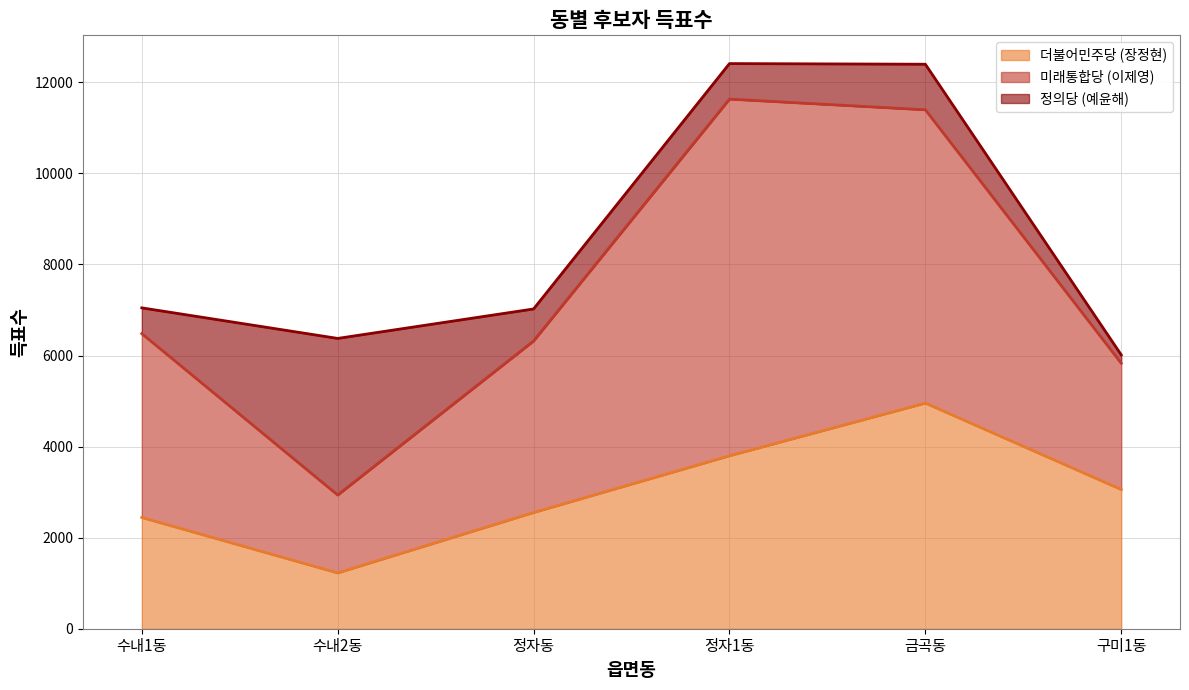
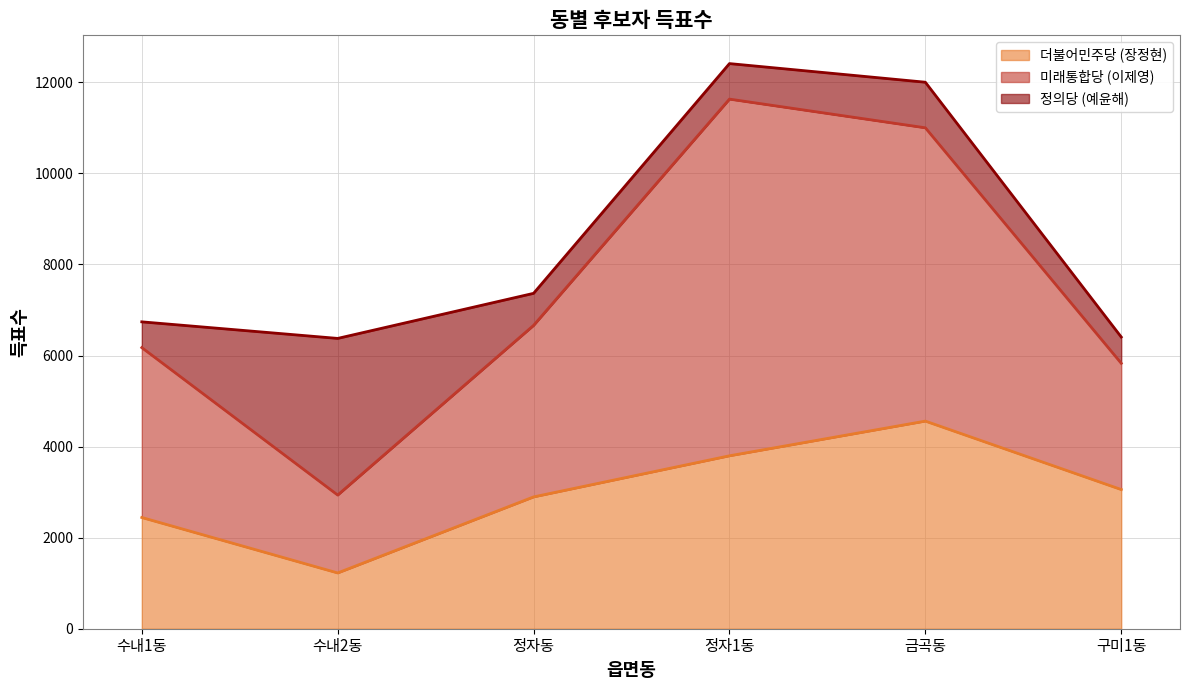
미래통합당 (이제영), 수내1동: 4000 -> 3700
더불어민주당 (장정현), 정자동: 2600 -> 2900
더불어민주당 (장정현), 금곡동: 5000 -> 4600
정의당 (예윤해), 구미1동: 200 -> 600
